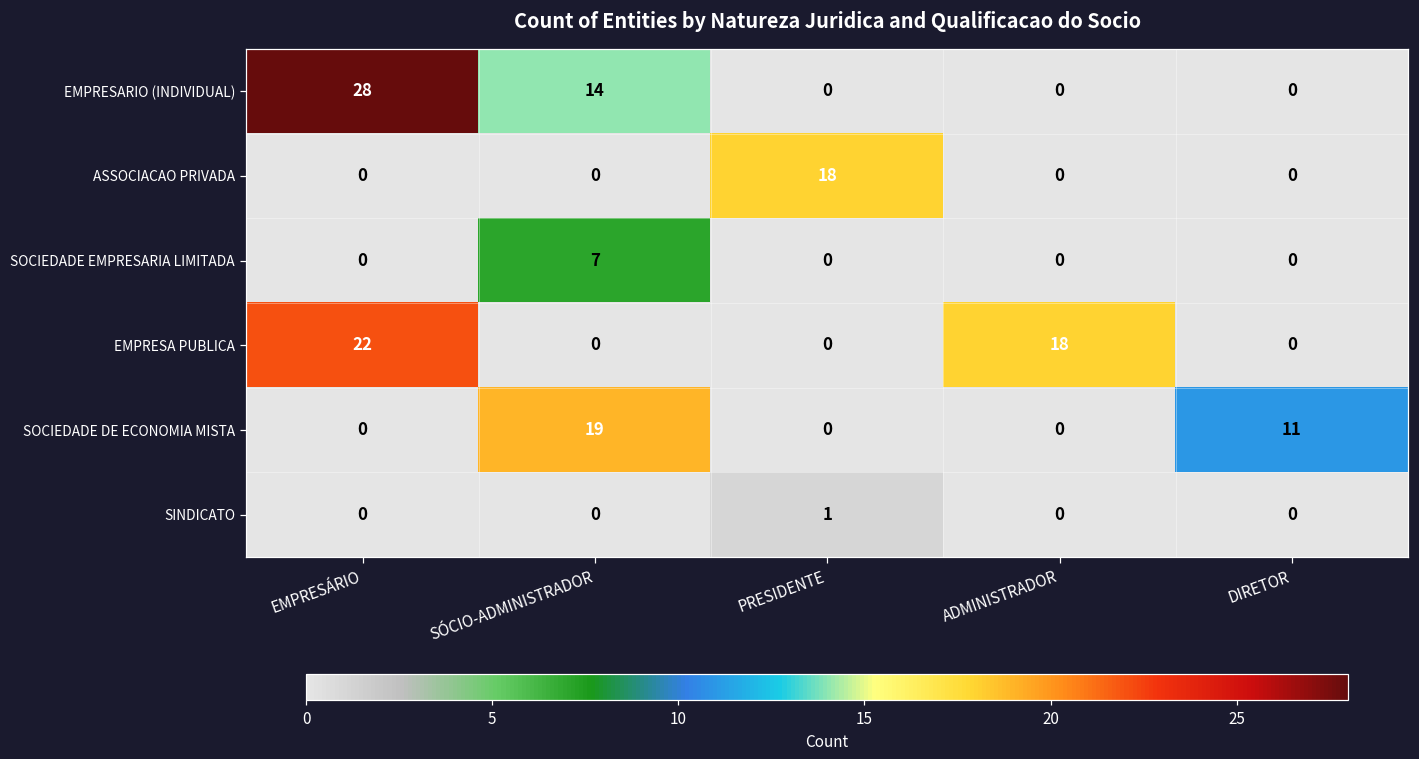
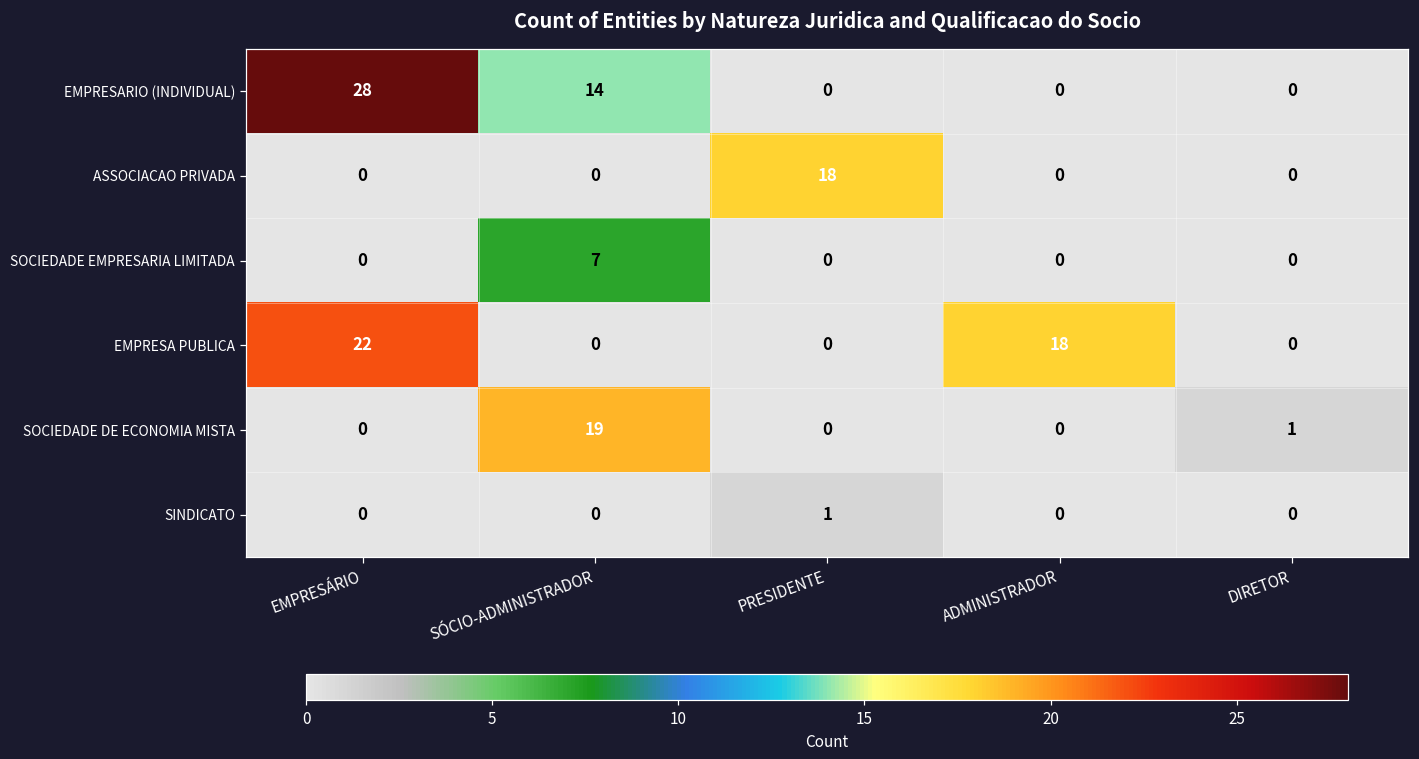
SOCIEDADE DE ECONOMIA MISTA, DIRETOR: 11 -> 1
